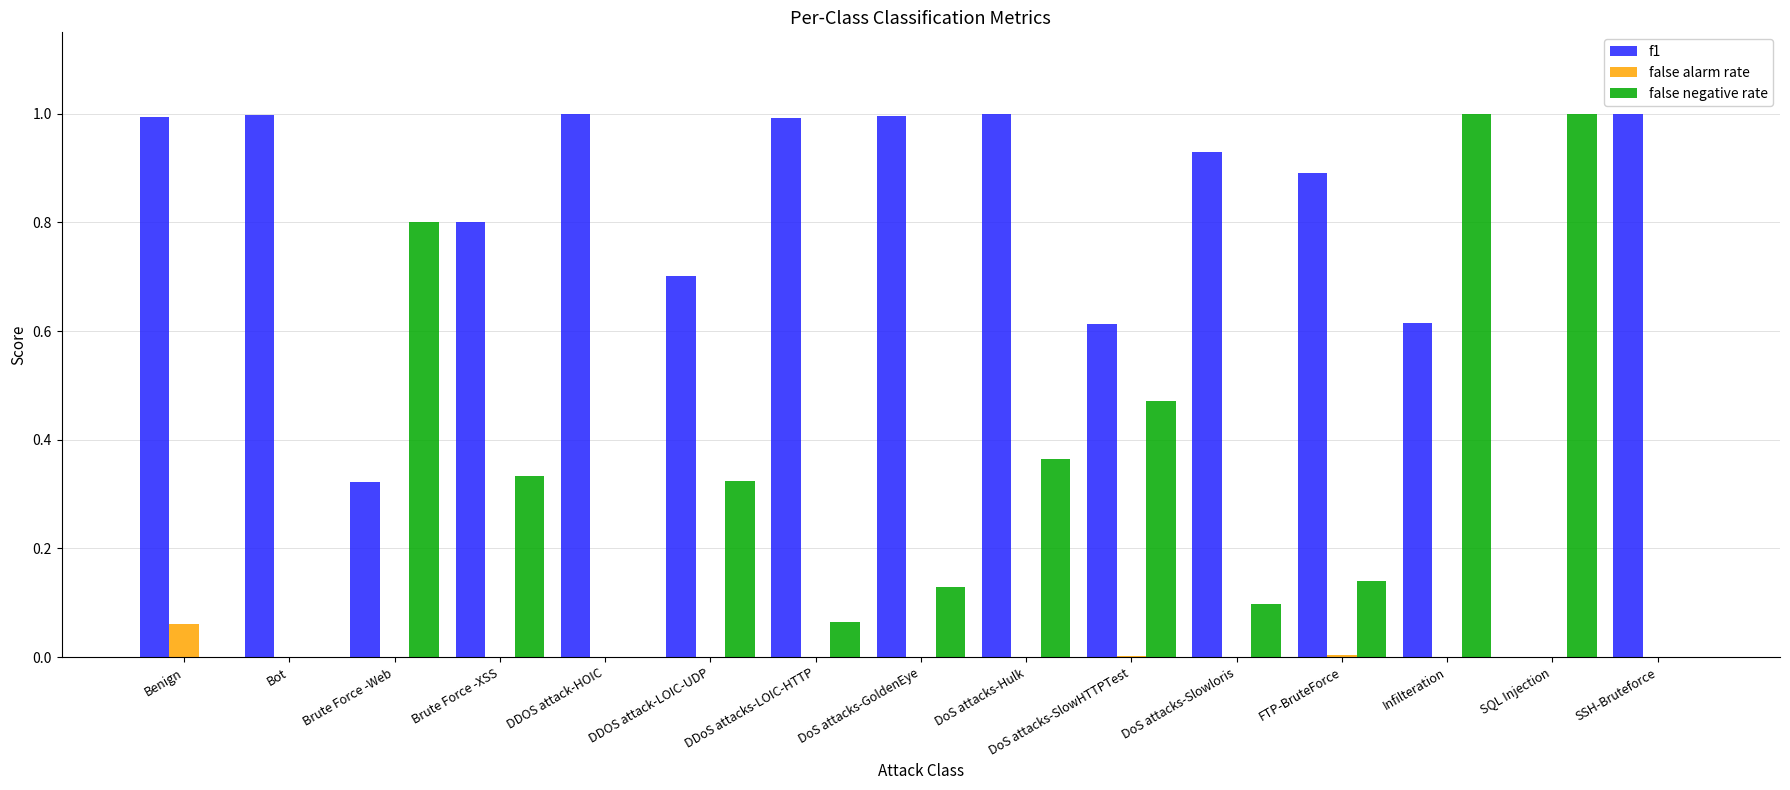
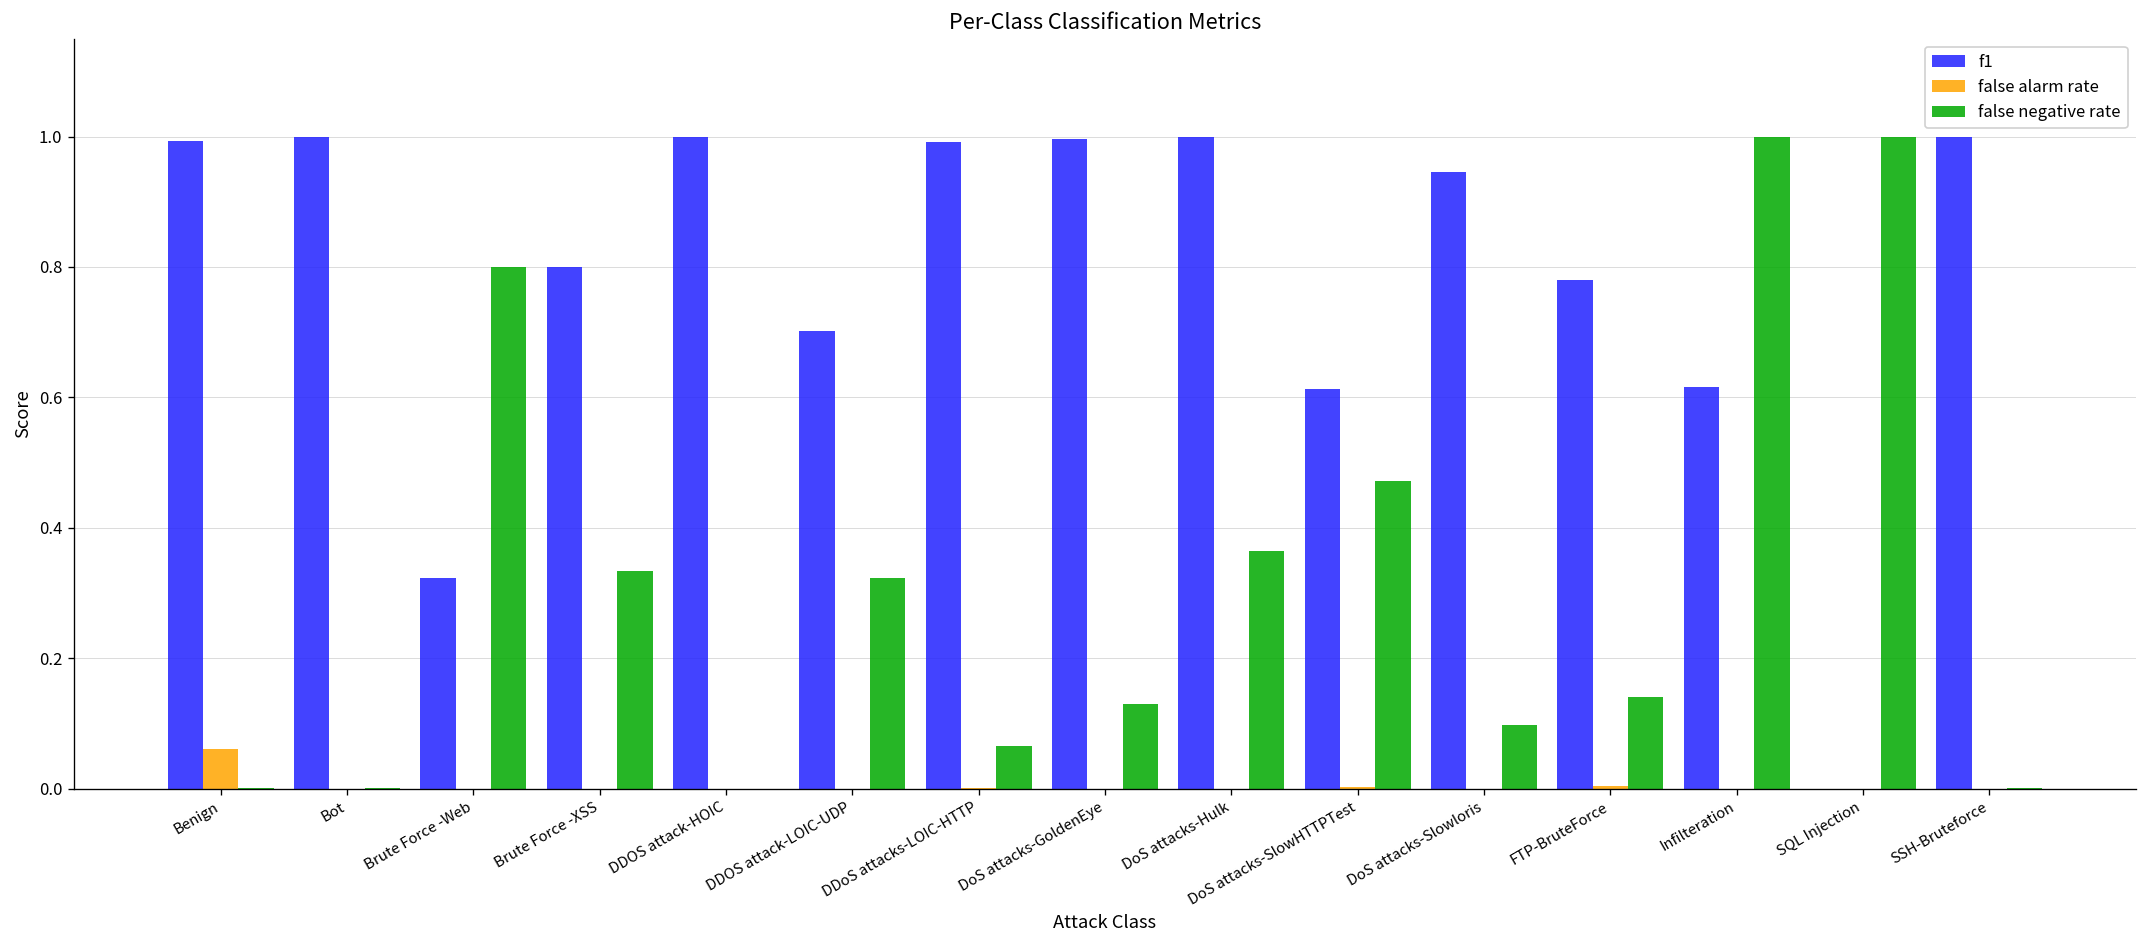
f1, DoS attacks-Slowloris: 0.93 -> 0.95
f1, FTP-BruteForce: 0.89 -> 0.78
